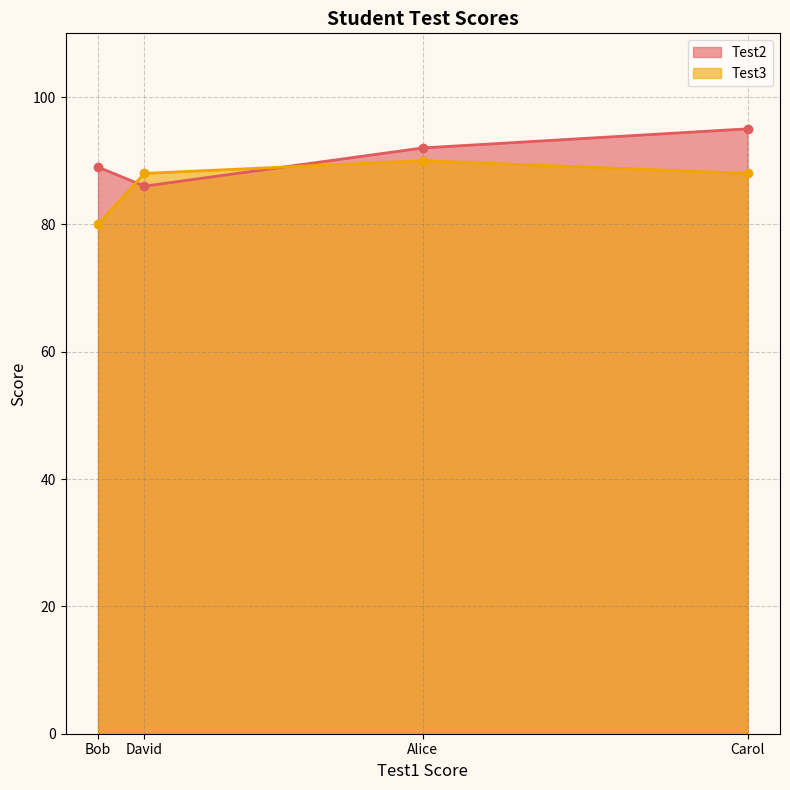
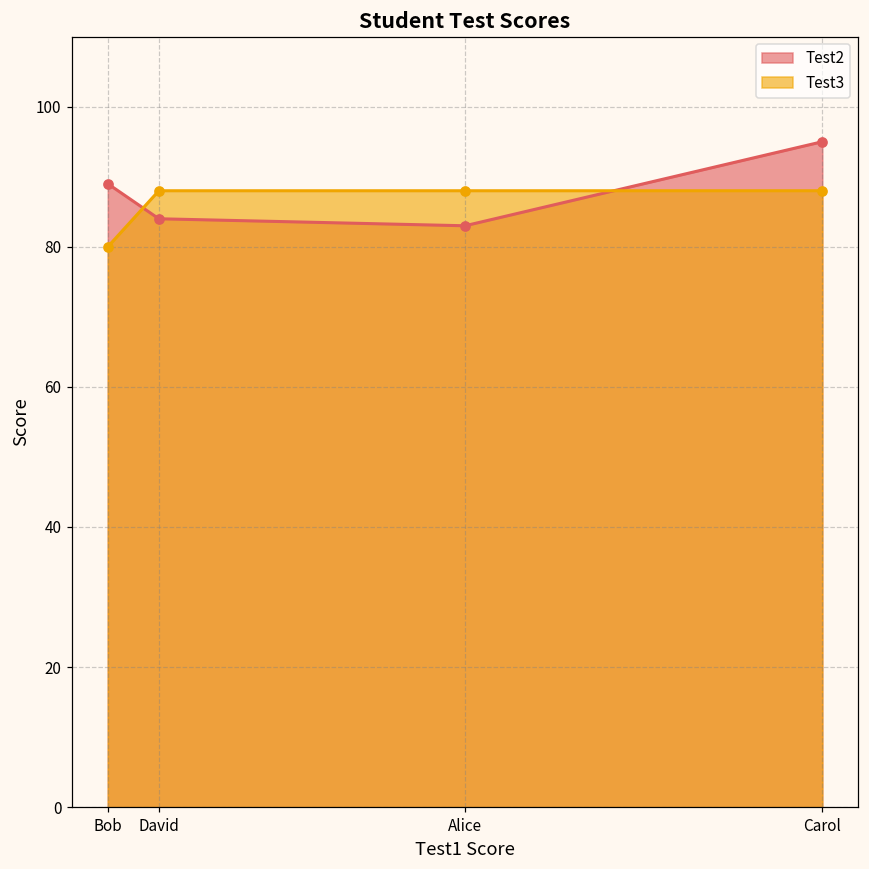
Test2, David: 86 -> 84
Test2, Alice: 92 -> 83
Test3, Alice: 90 -> 88
